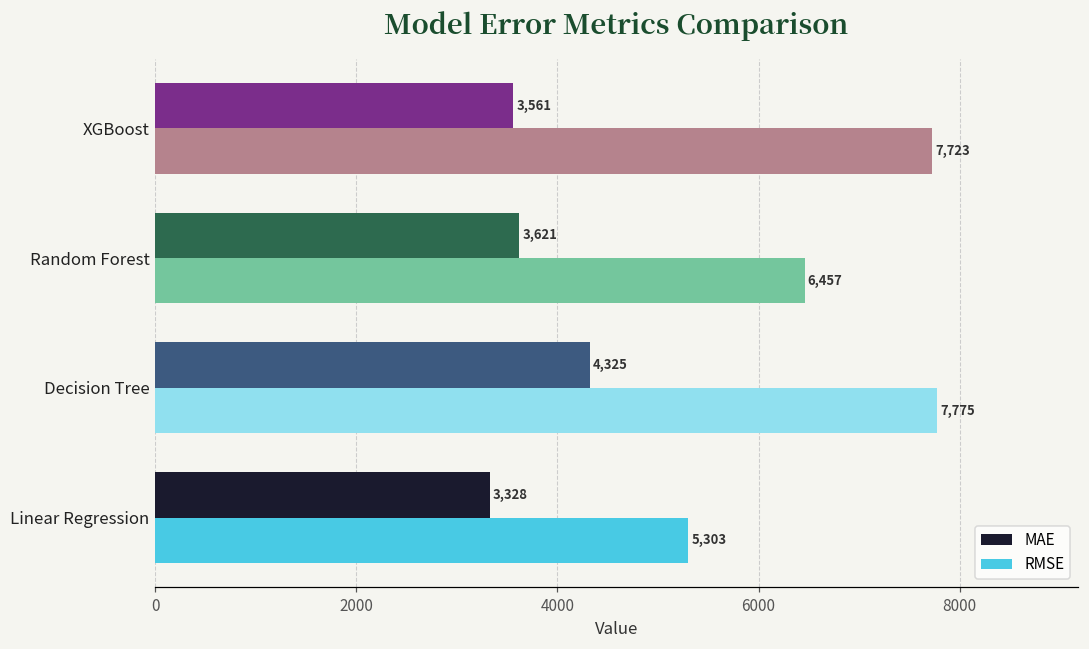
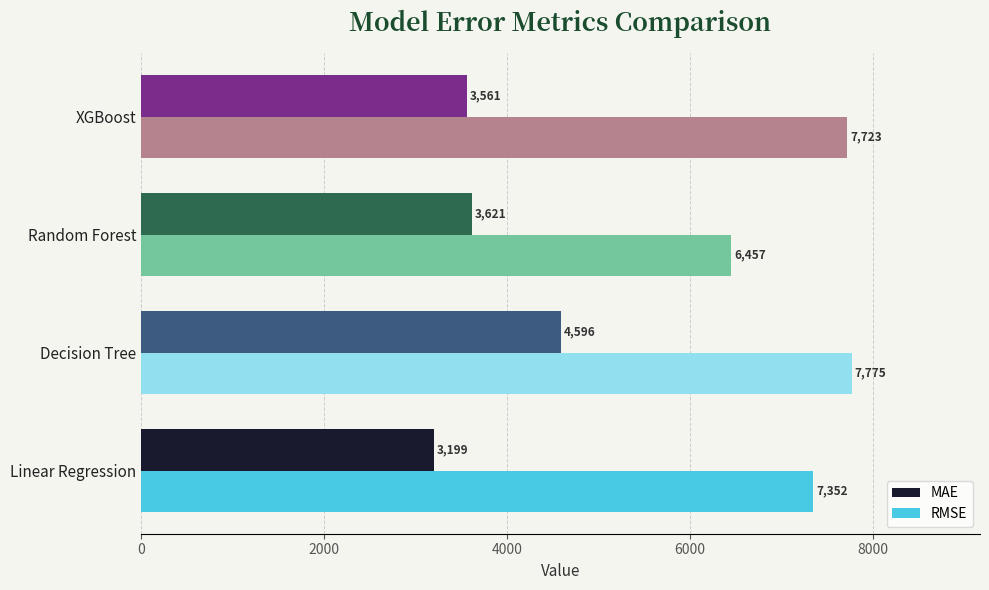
MAE, Decision Tree: 4,325 -> 4,596
MAE, Linear Regression: 3,328 -> 3,199
RMSE, Linear Regression: 5,303 -> 7,352
